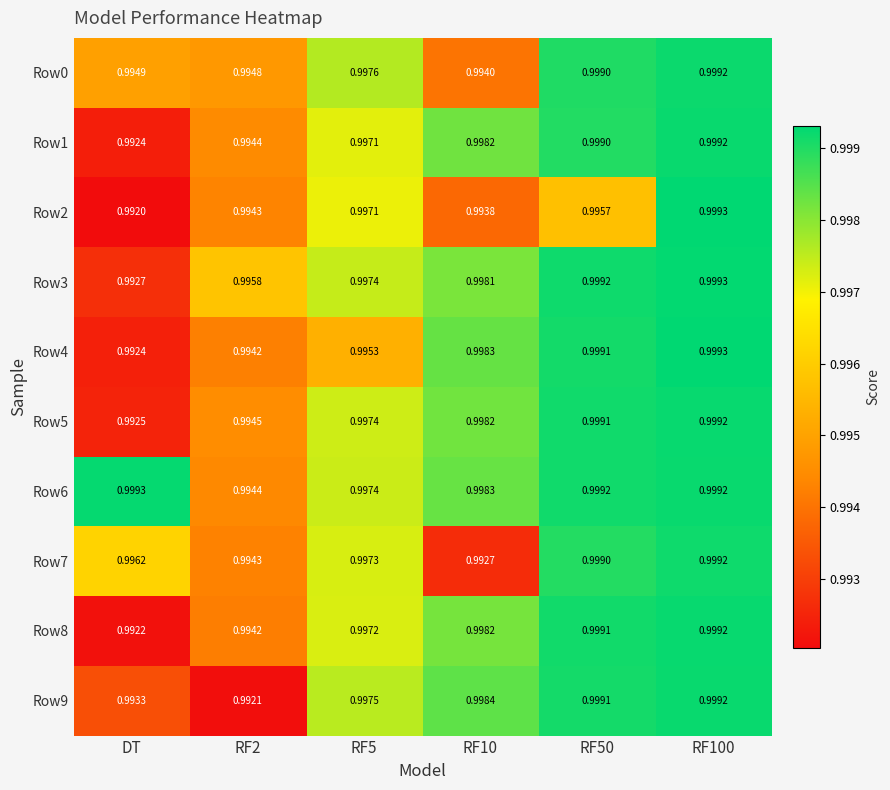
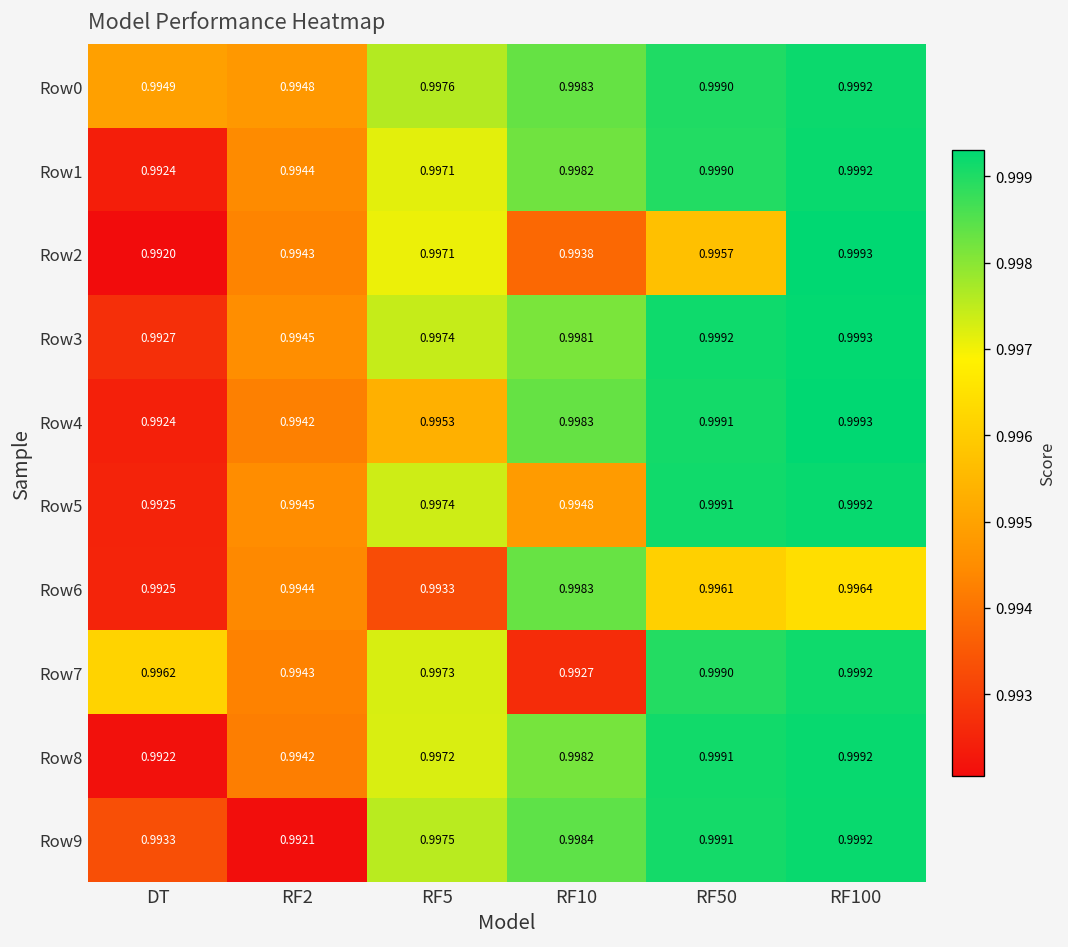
Row0, RF10: 0.9940 -> 0.9983
Row3, RF2: 0.9958 -> 0.9945
Row5, RF10: 0.9982 -> 0.9948
Row6, DT: 0.9993 -> 0.9925
Row6, RF5: 0.9974 -> 0.9933
Row6, RF50: 0.9992 -> 0.9961
Row6, RF100: 0.9992 -> 0.9964
